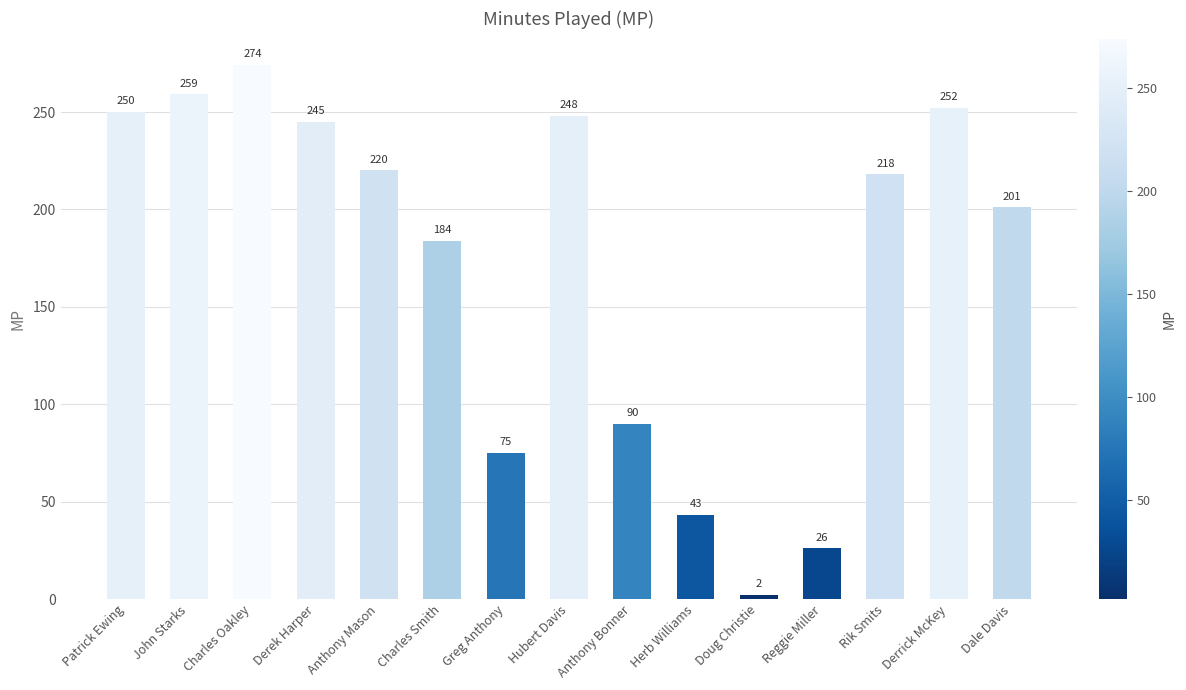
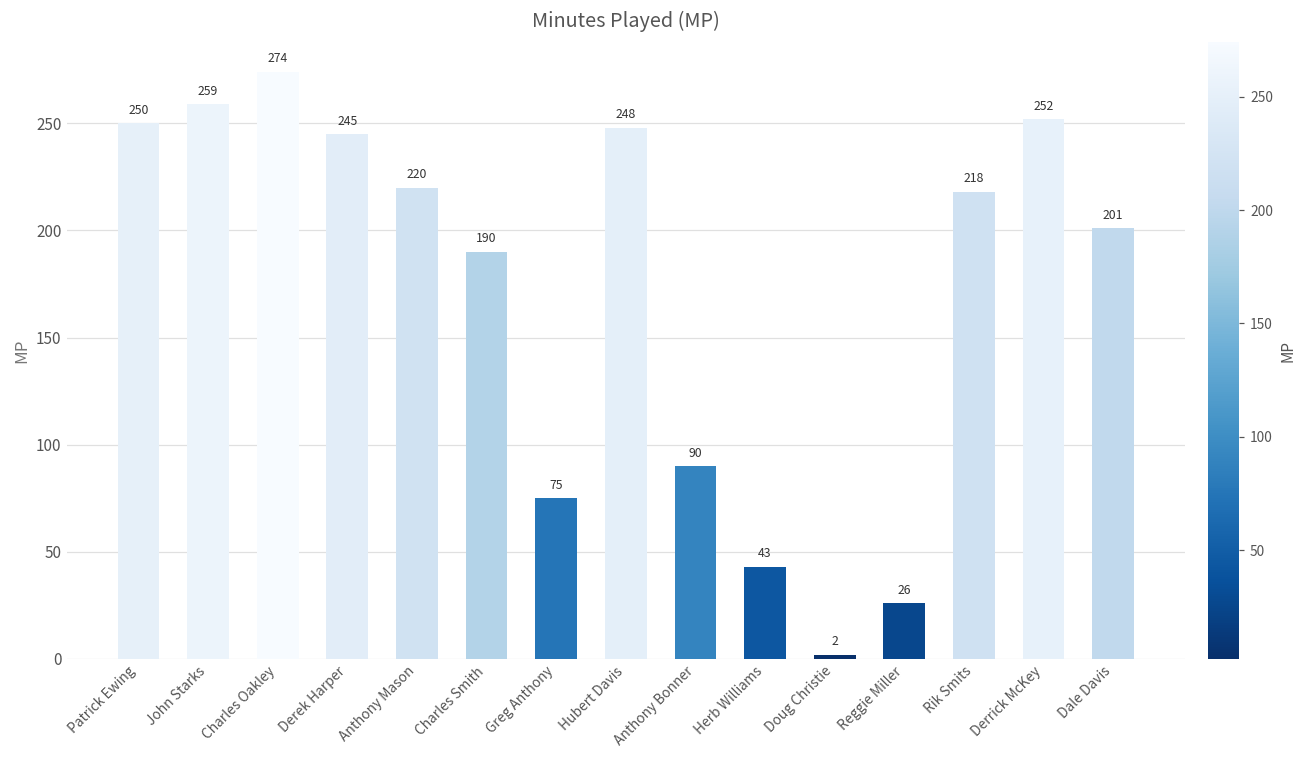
Charles Smith: 184 -> 190
